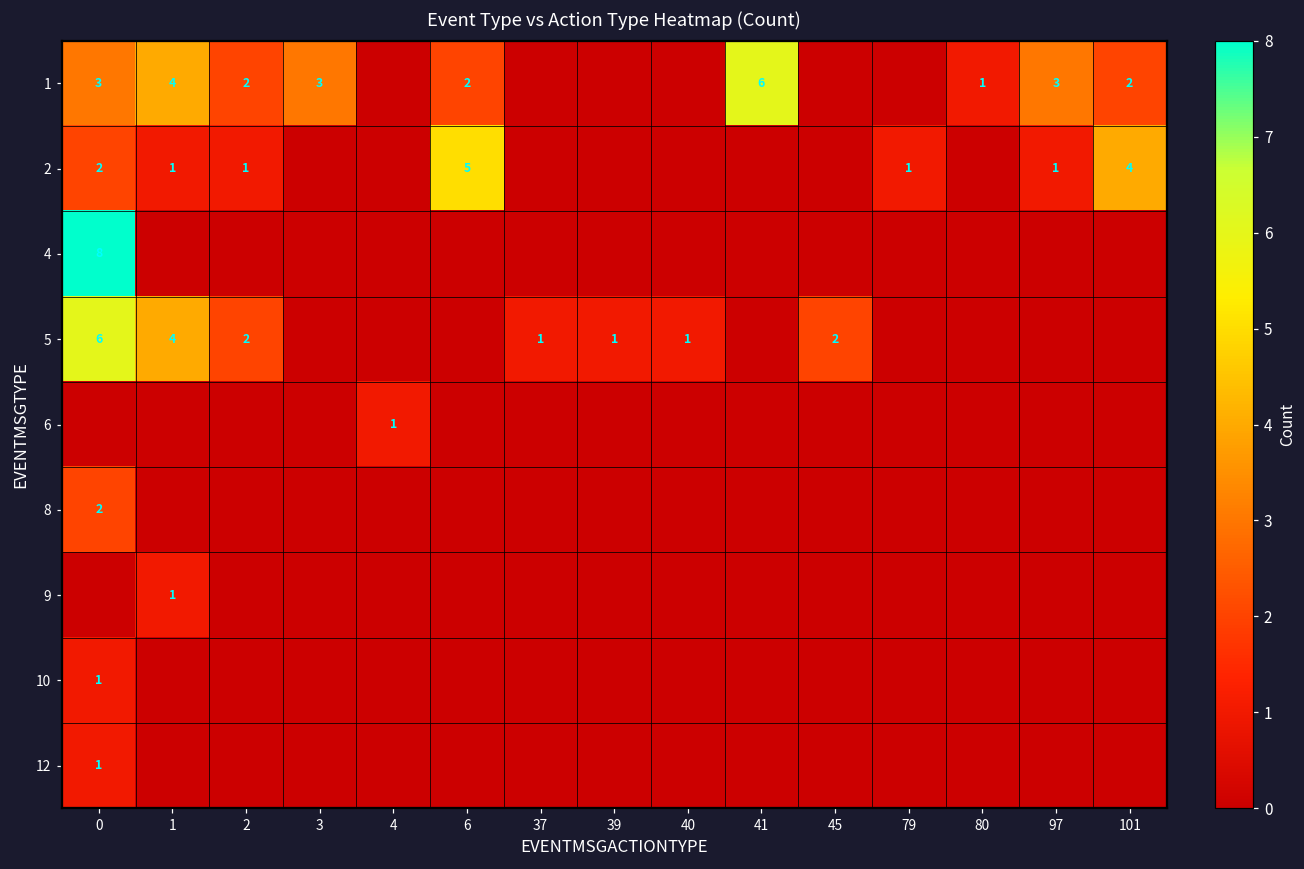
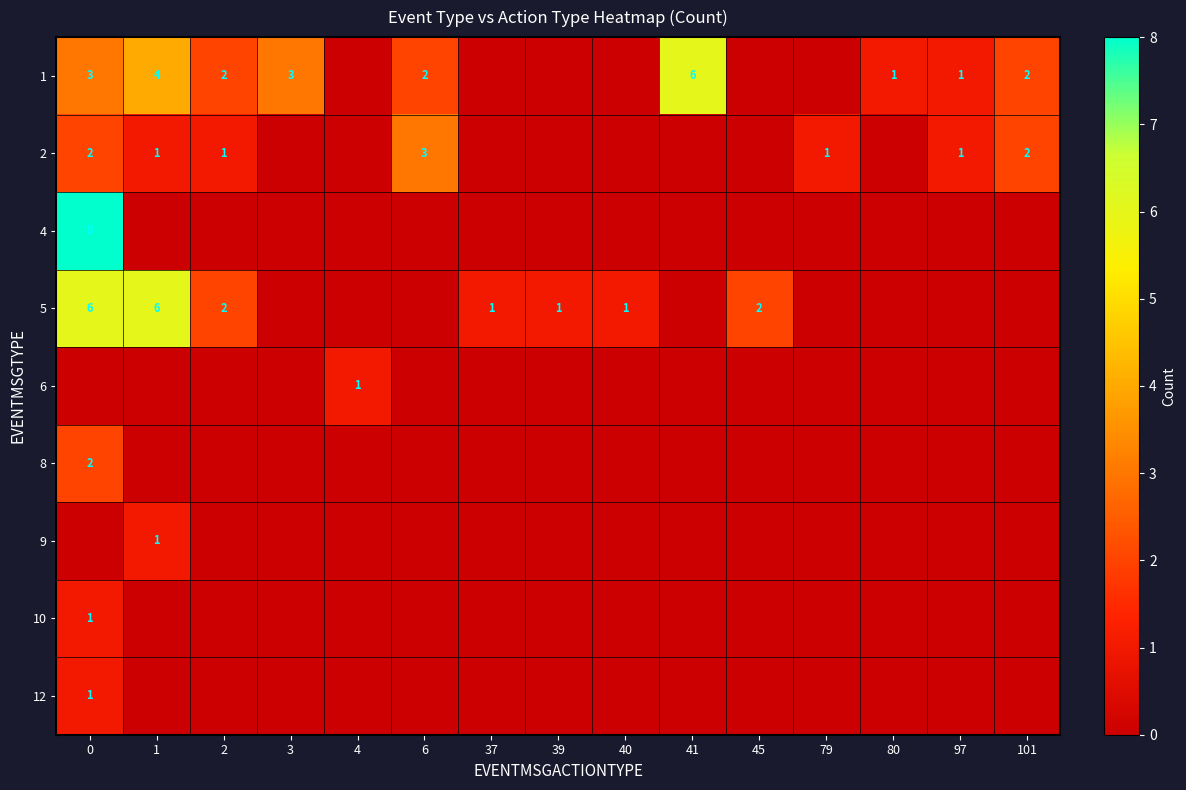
1, 97: 3 -> 1
2, 6: 5 -> 3
2, 101: 4 -> 2
5, 1: 4 -> 6
